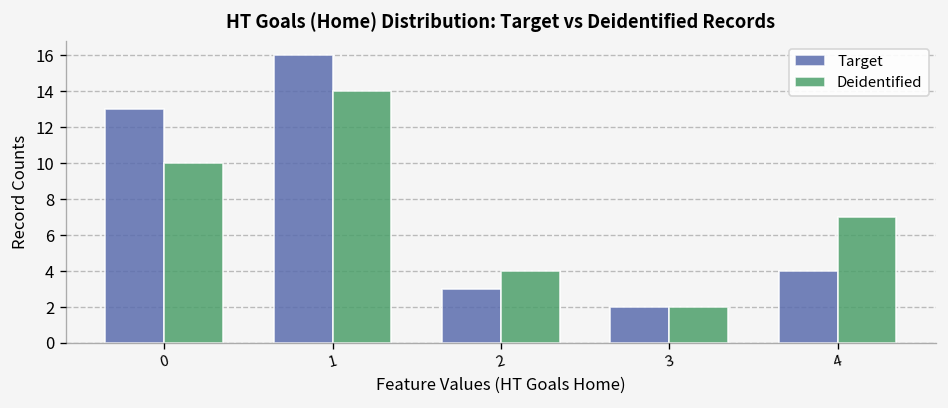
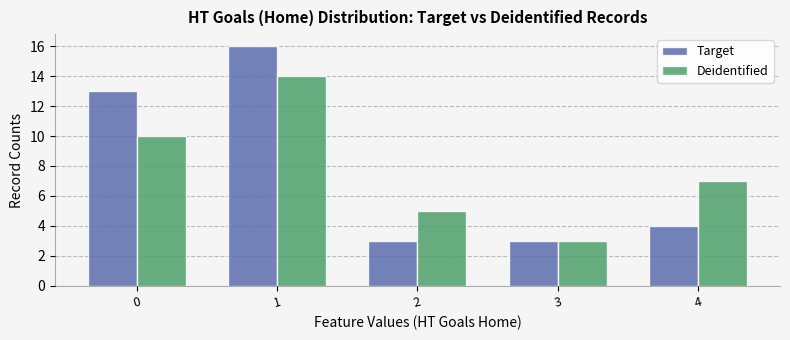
Deidentified, 2: 4 -> 5
Target, 3: 2 -> 3
Deidentified, 3: 2 -> 3
